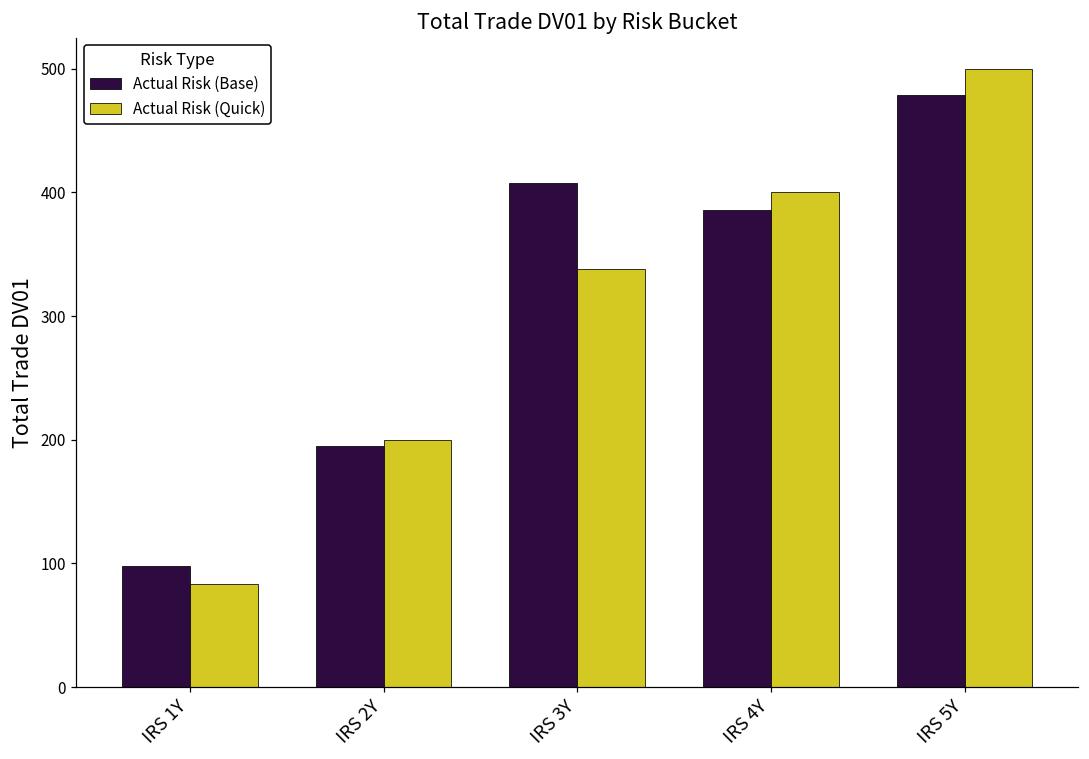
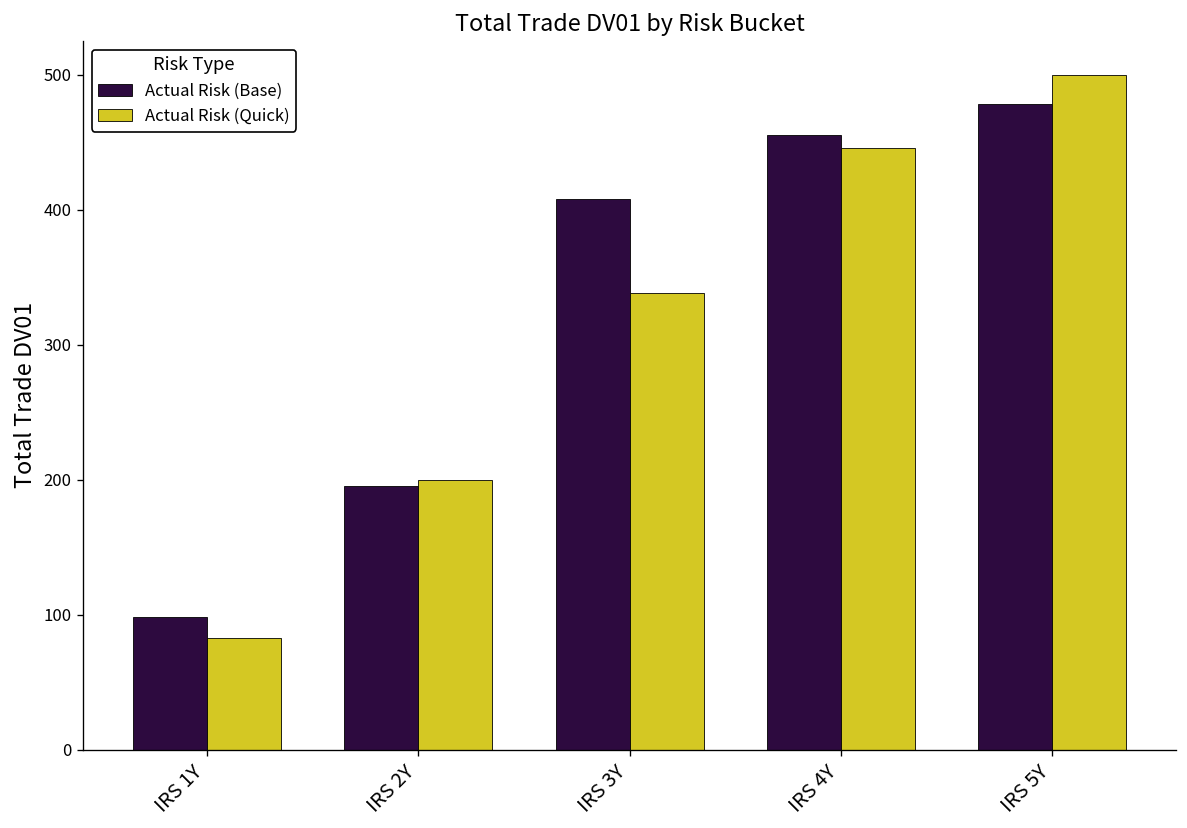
Actual Risk (Base), IRS 4Y: 386 -> 456
Actual Risk (Quick), IRS 4Y: 400 -> 446
